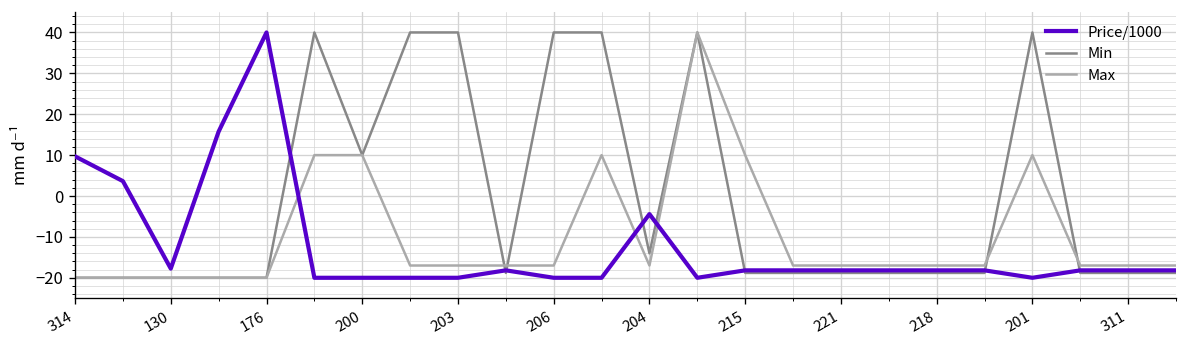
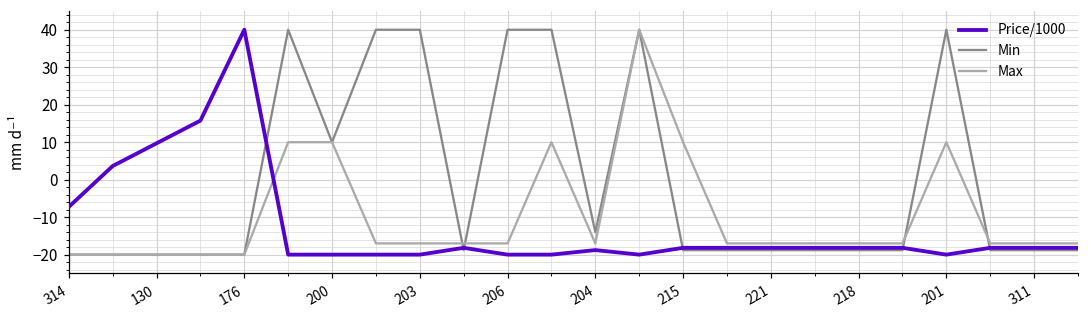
Price/1000, 314: 10 -> -7
Price/1000, 130: -18 -> 10
Price/1000, 204: -4 -> -19
